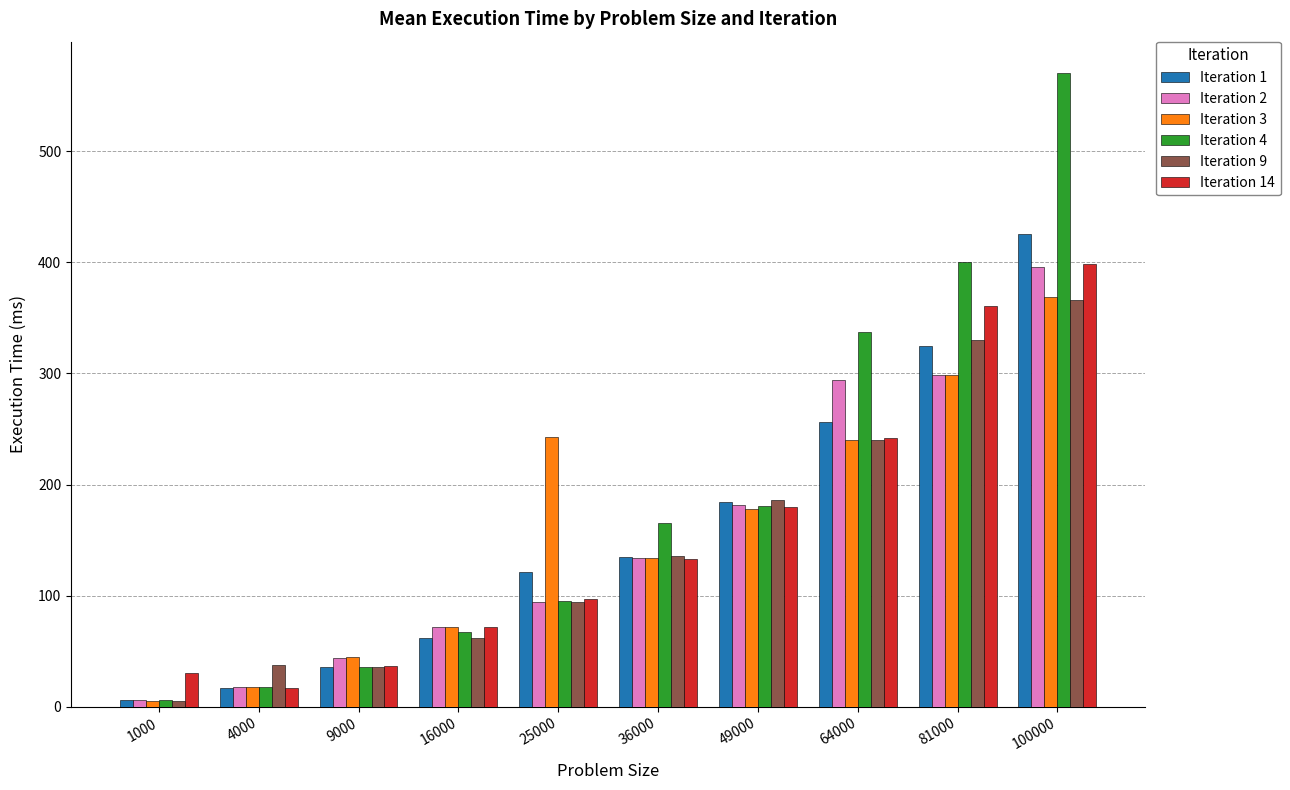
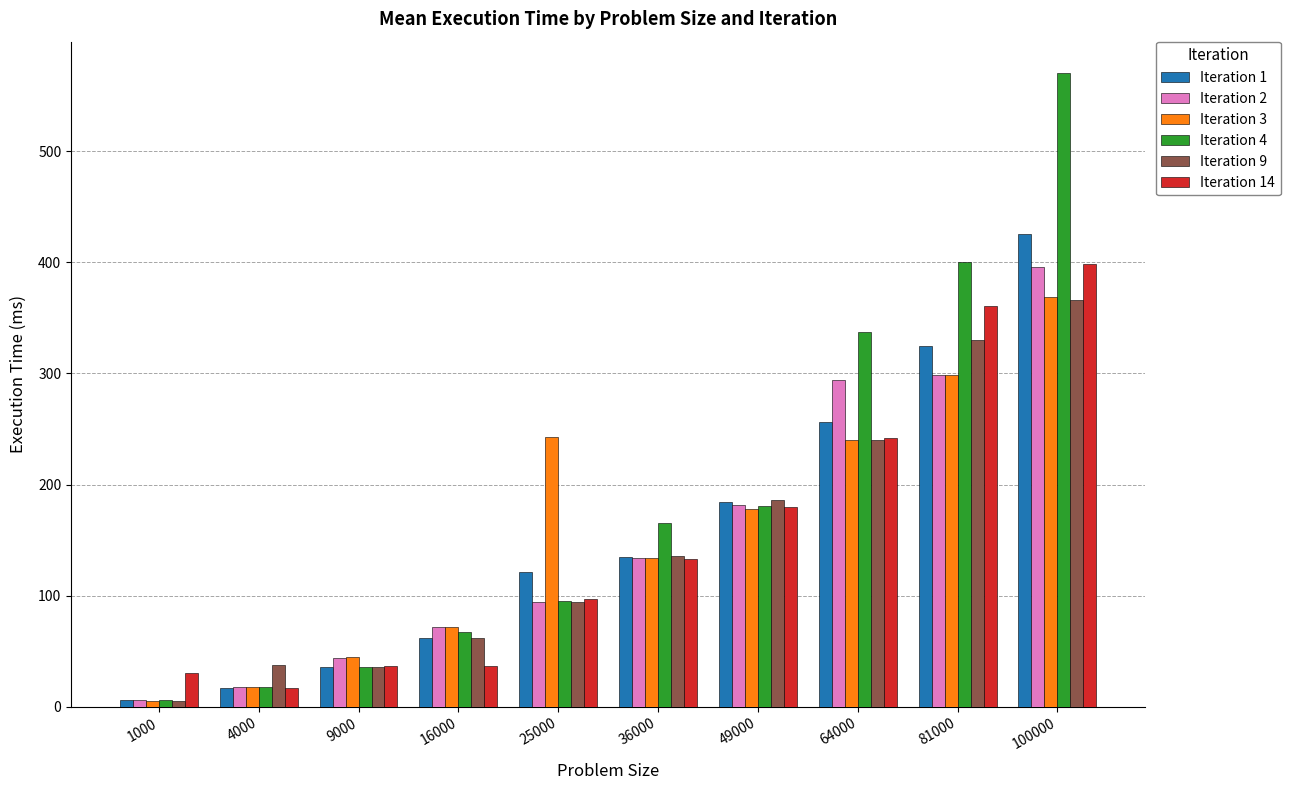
Iteration 14, 16000: 72 -> 37
